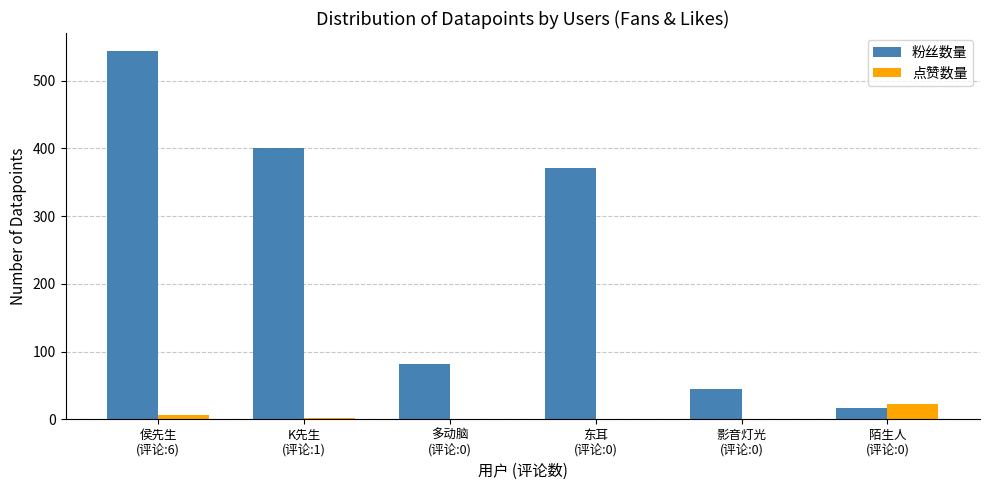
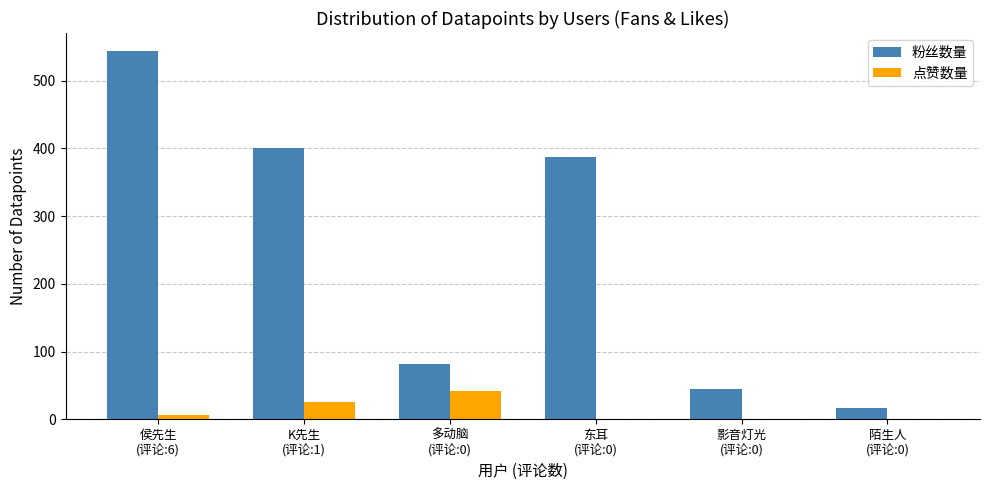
点赞数量, K先生 (评论:1): 0 -> 30
点赞数量, 多动脑 (评论:0): 0 -> 40
粉丝数量, 东耳 (评论:0): 370 -> 390
点赞数量, 陌生人 (评论:0): 20 -> 0
